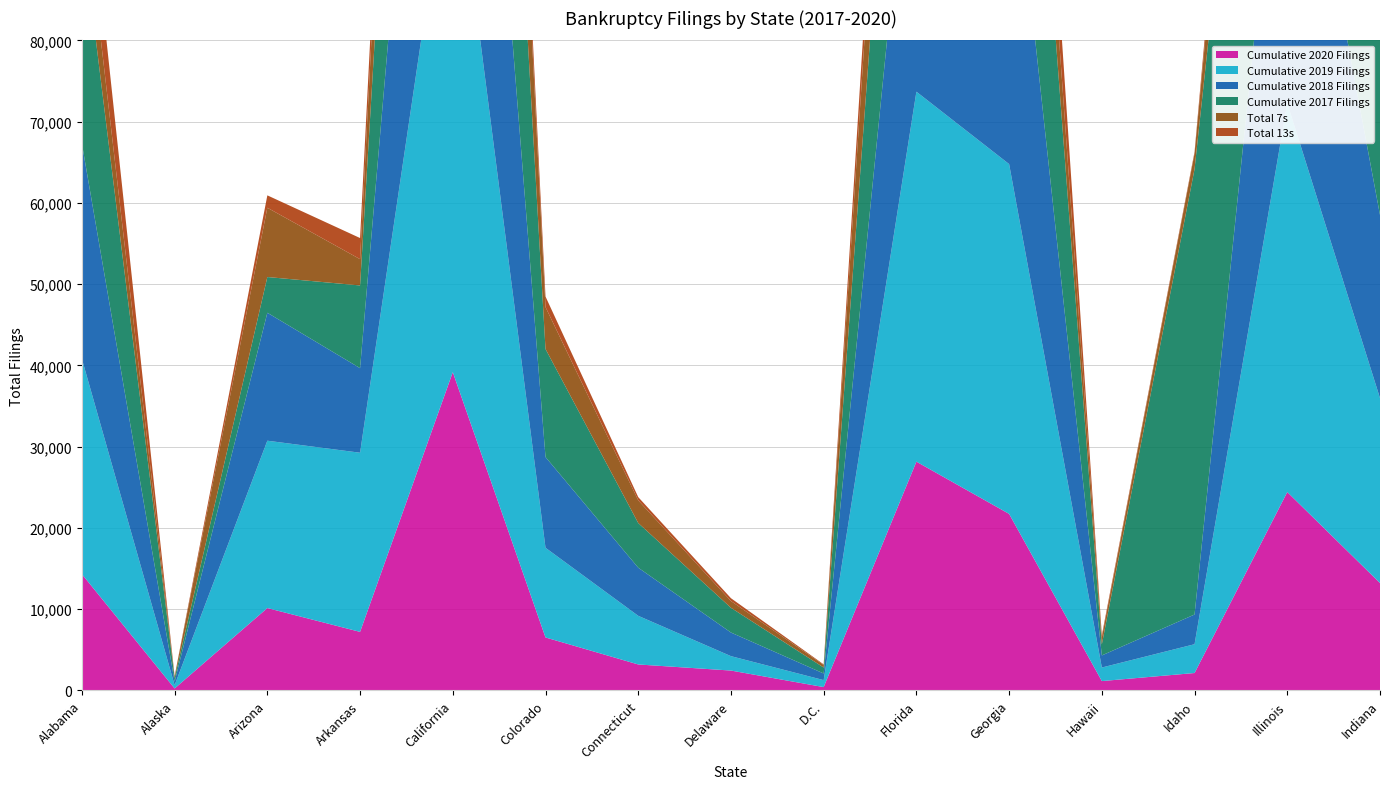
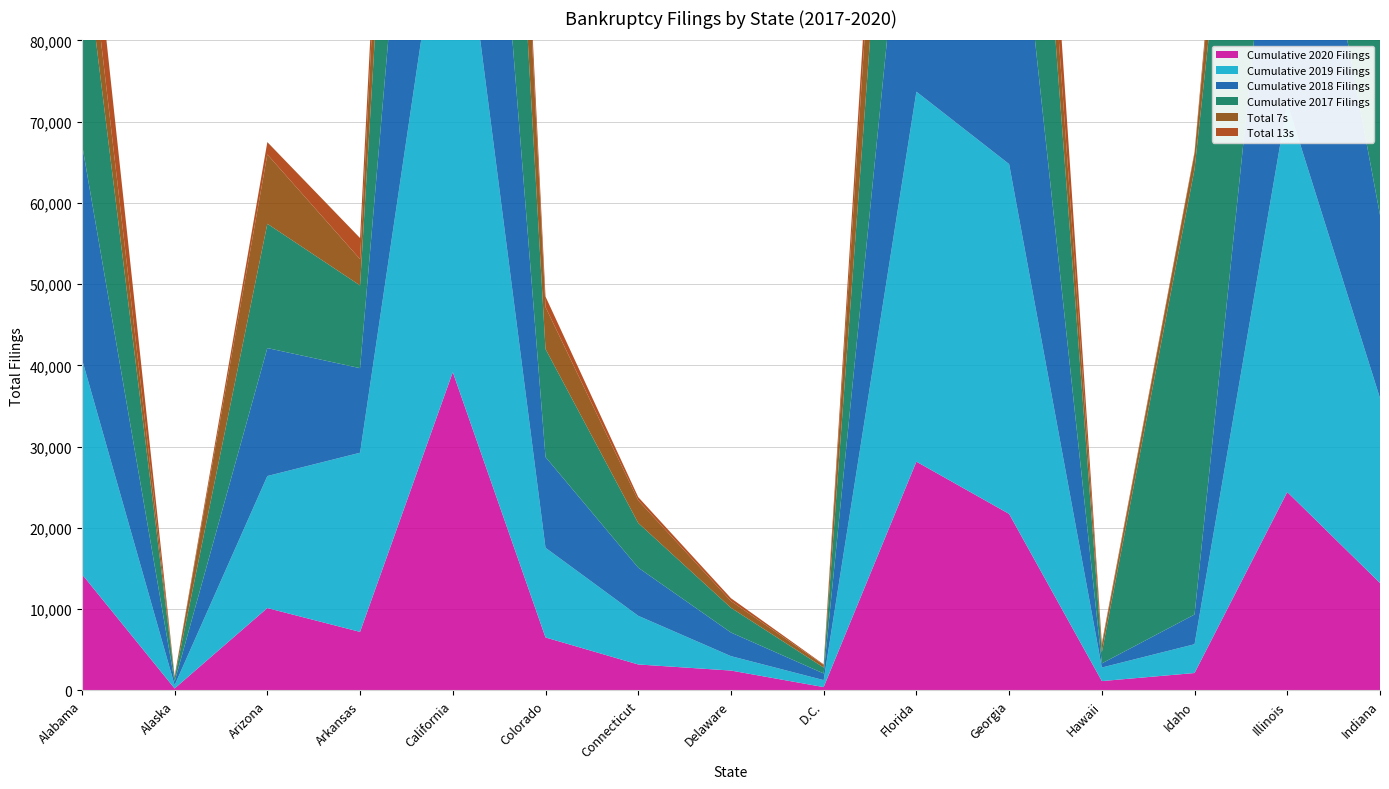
Cumulative 2019 Filings, Arizona: 21,000 -> 16,000
Cumulative 2017 Filings, Arizona: 4,000 -> 15,000
Cumulative 2018 Filings, Hawaii: 1,500 -> 500
